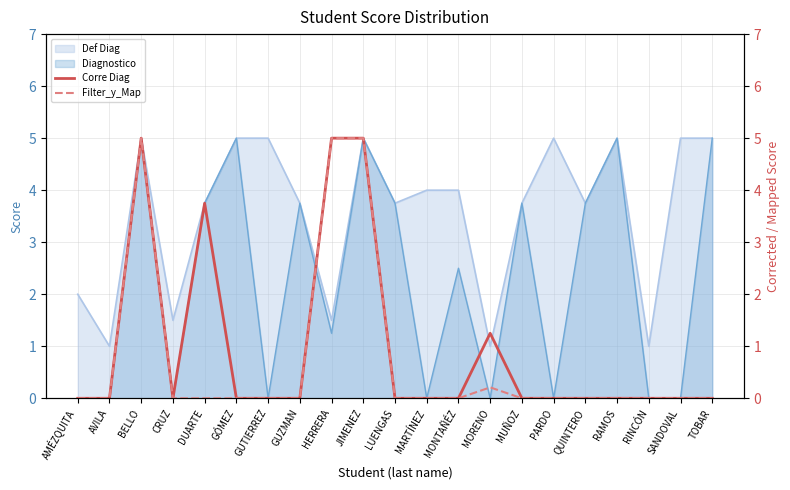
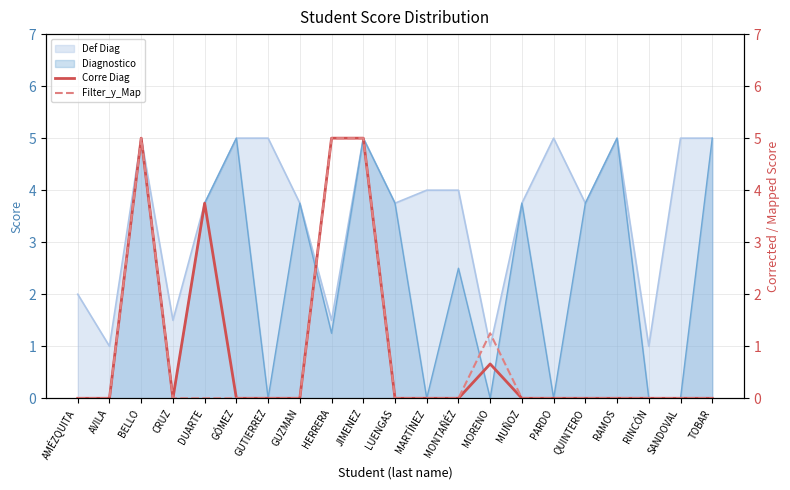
Corre Diag, MORENO: 1.3 -> 0.7
Filter_y_Map, MORENO: 0.2 -> 1.3
